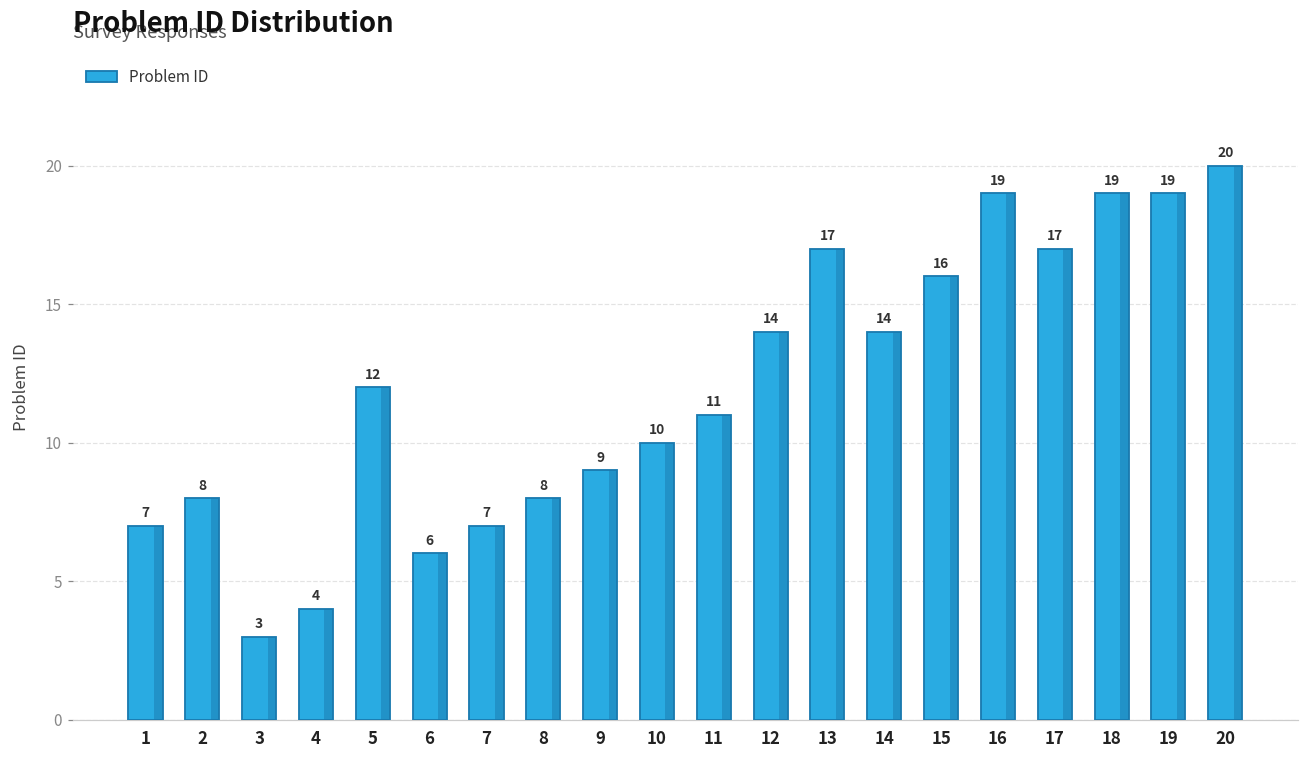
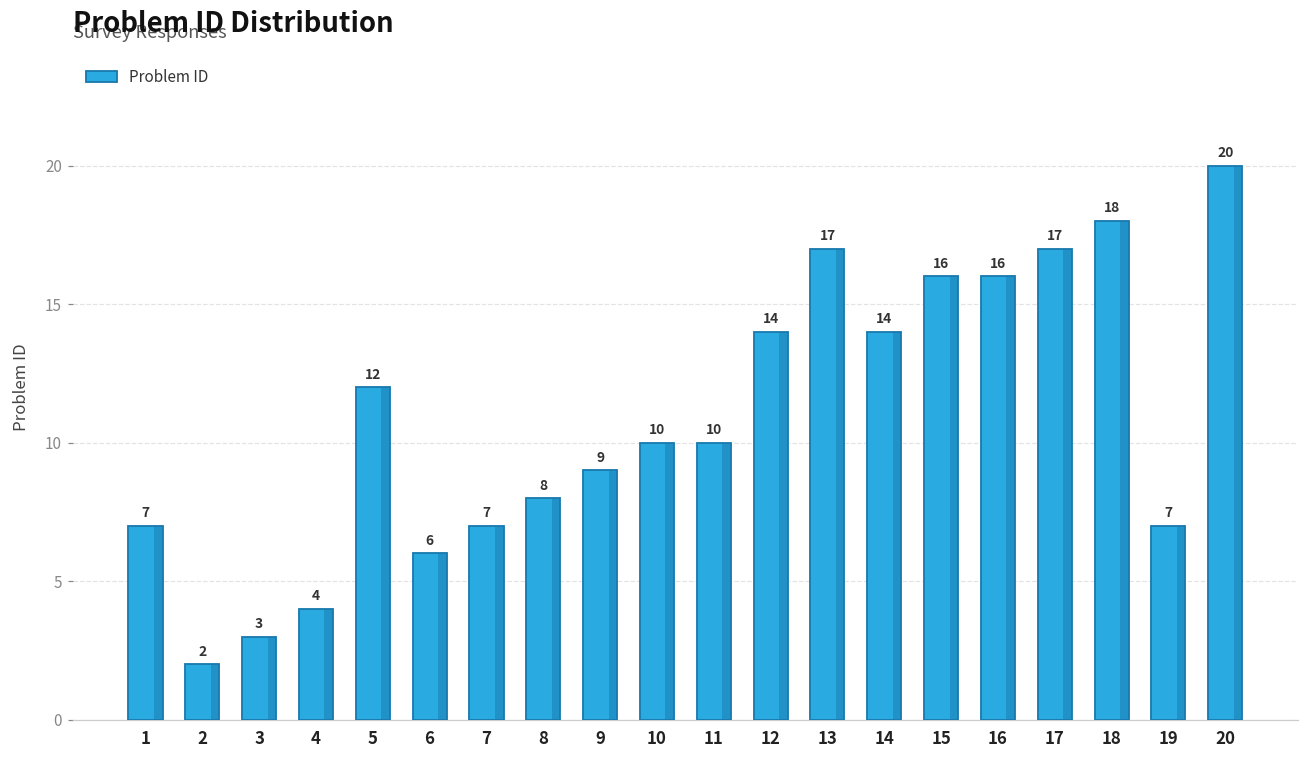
2: 8 -> 2
11: 11 -> 10
16: 19 -> 16
18: 19 -> 18
19: 19 -> 7
